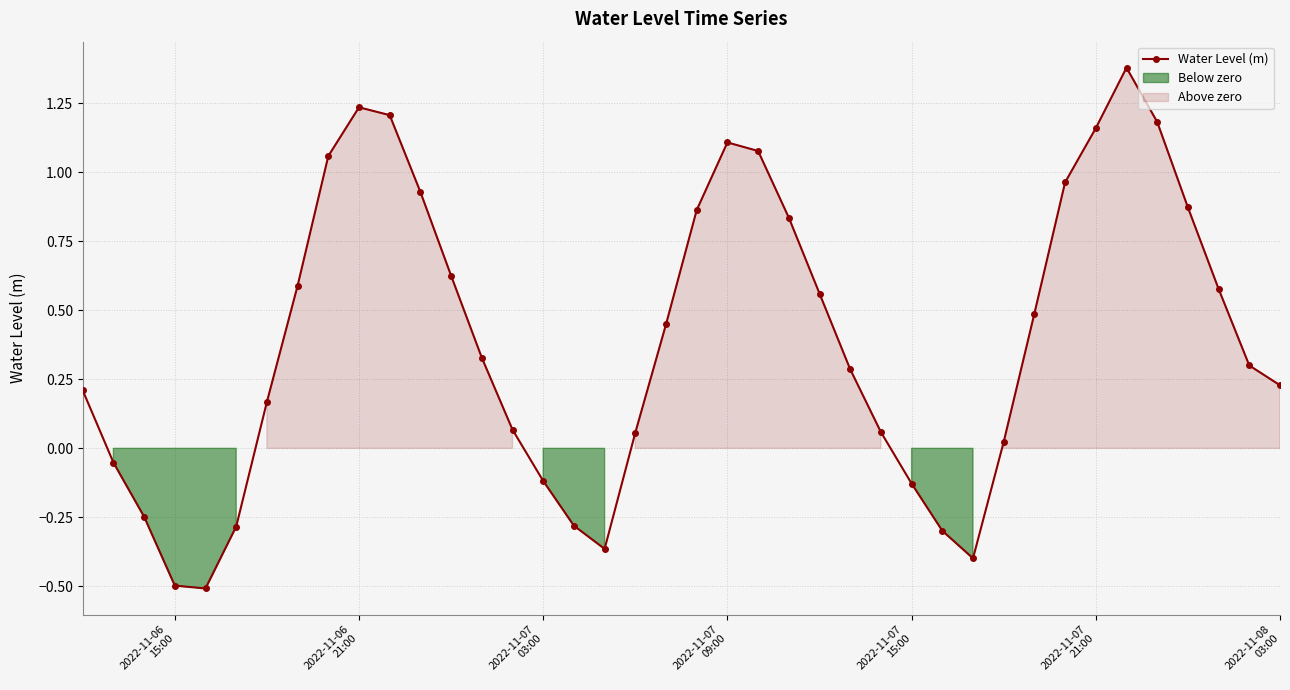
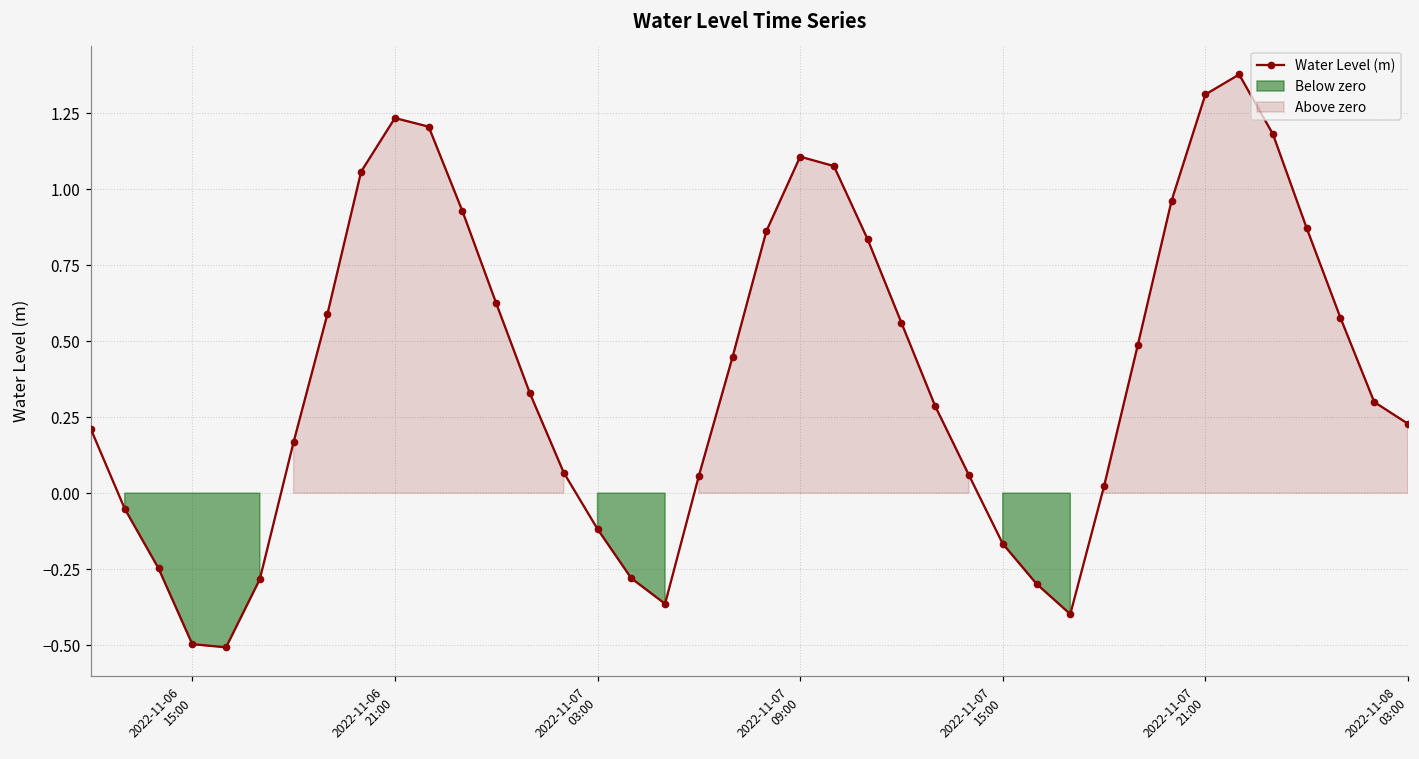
2022-11-07 15:00: -0.13 -> -0.17
2022-11-07 21:00: 1.16 -> 1.31
